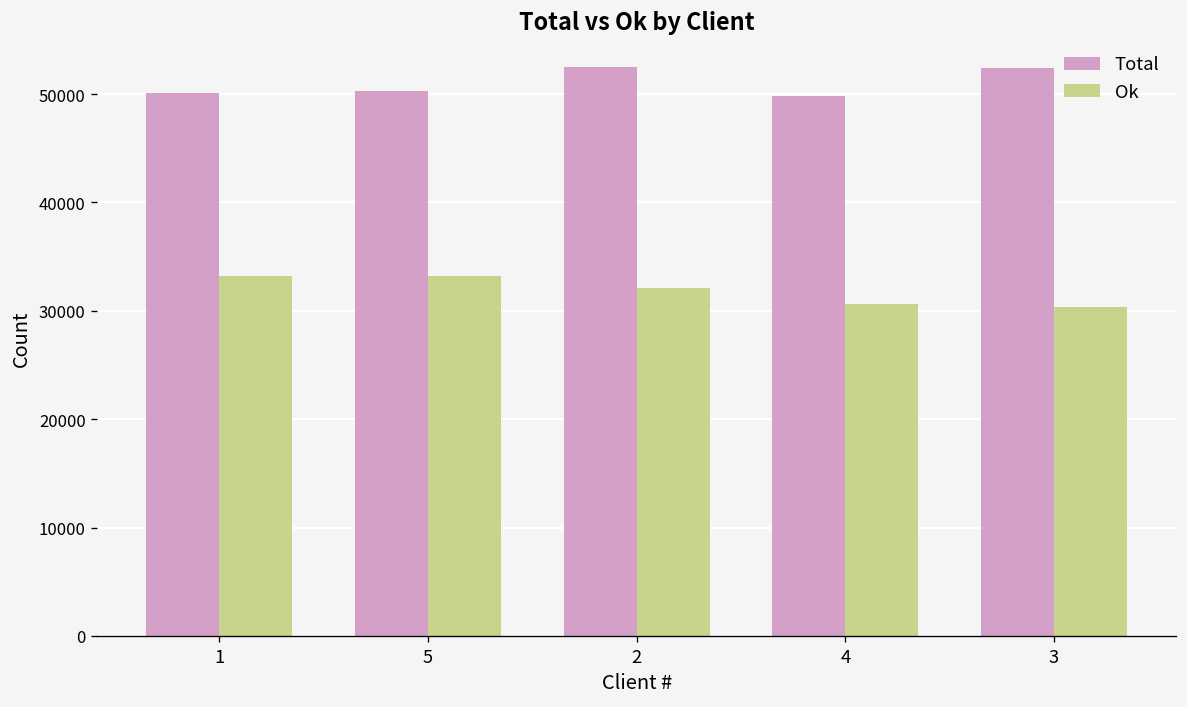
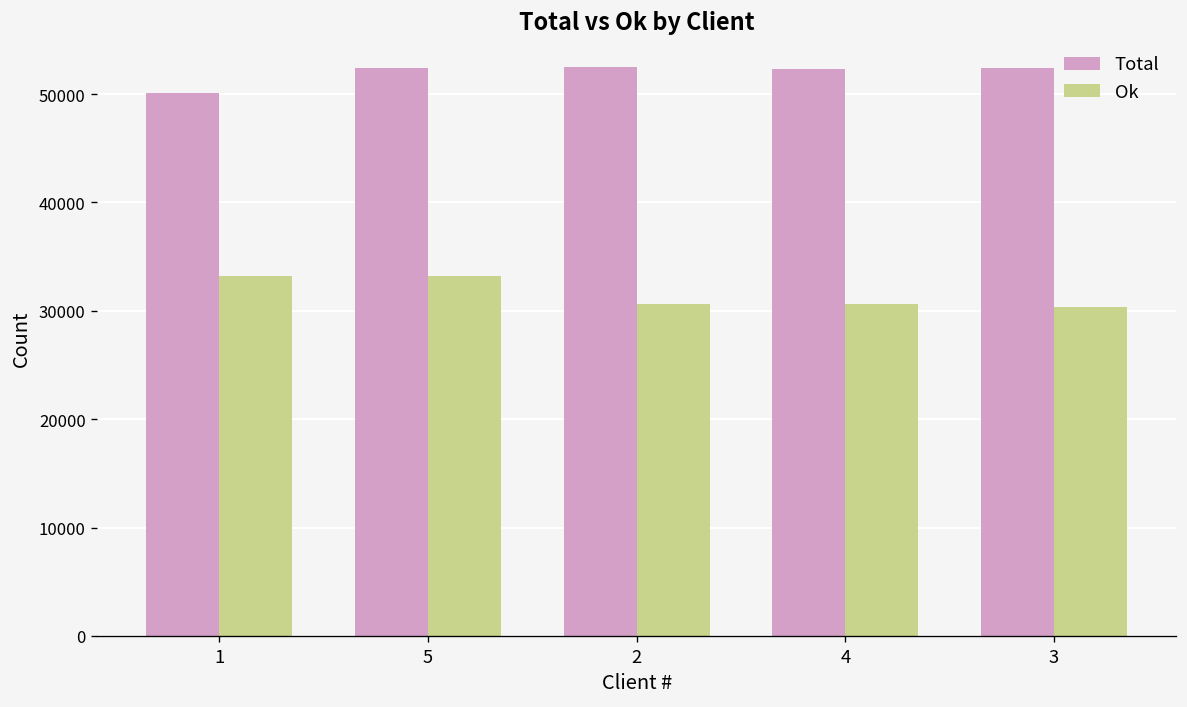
Total, 5: 50000 -> 52000
Ok, 2: 32000 -> 31000
Total, 4: 50000 -> 52000
